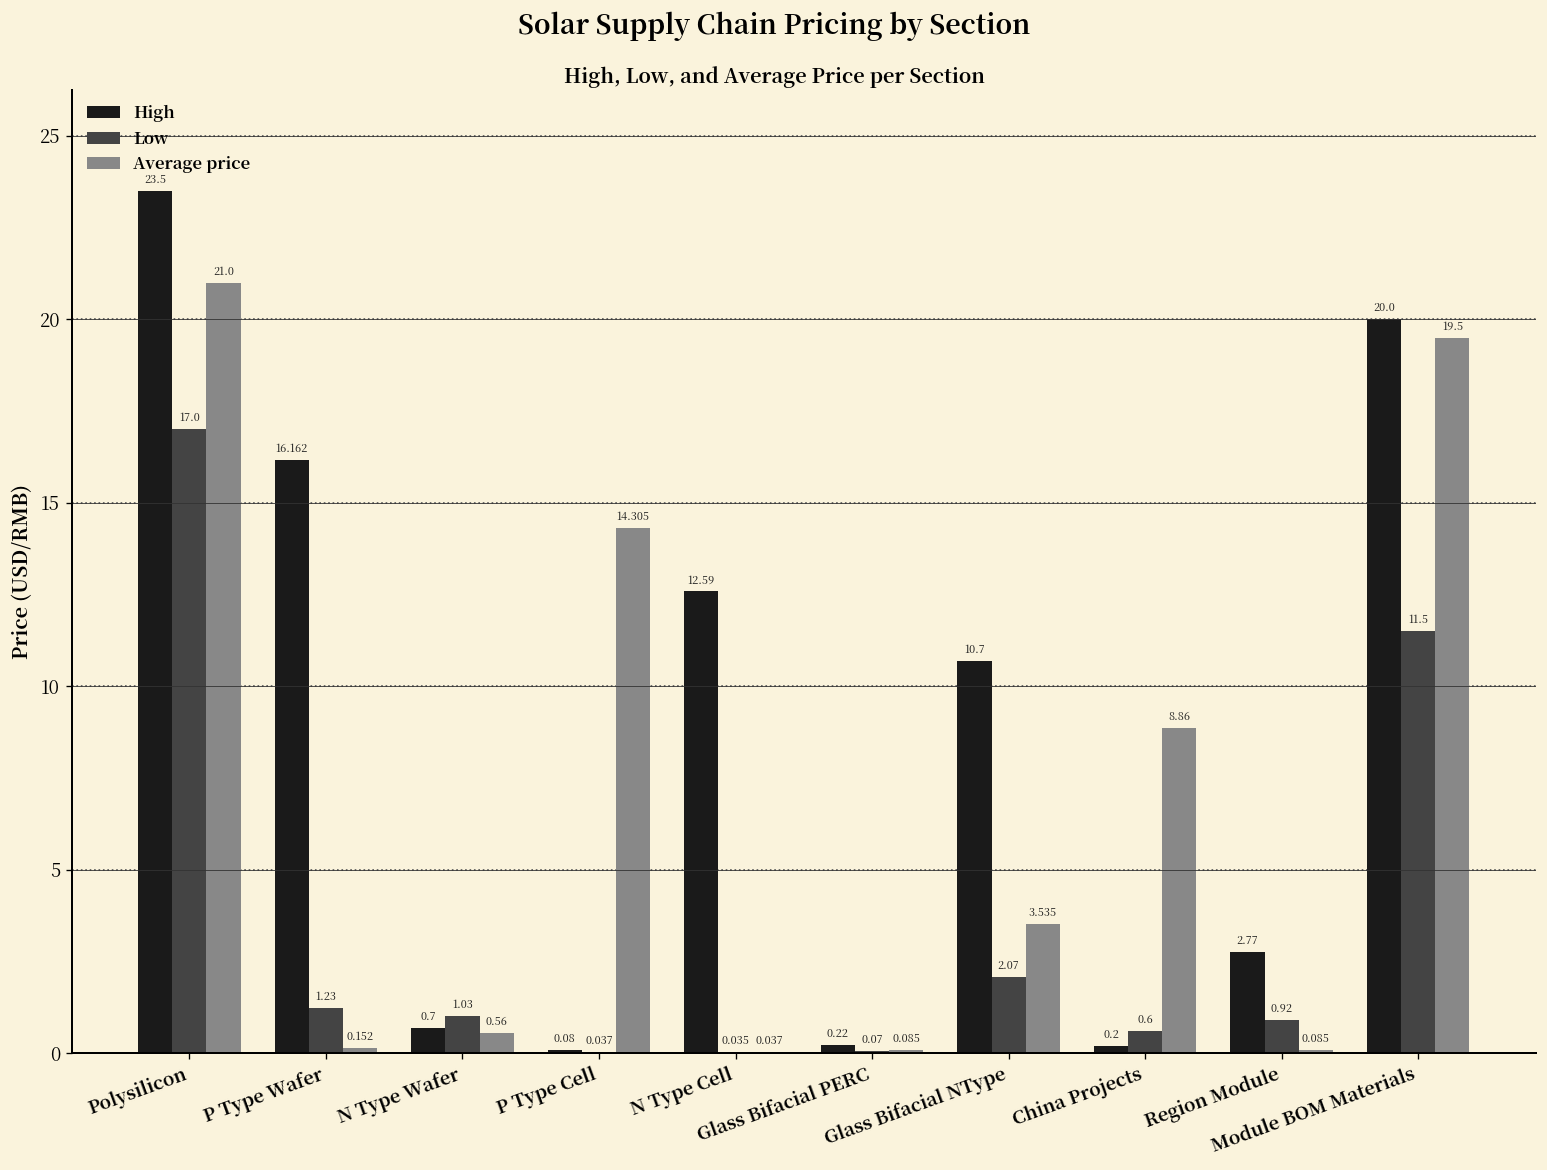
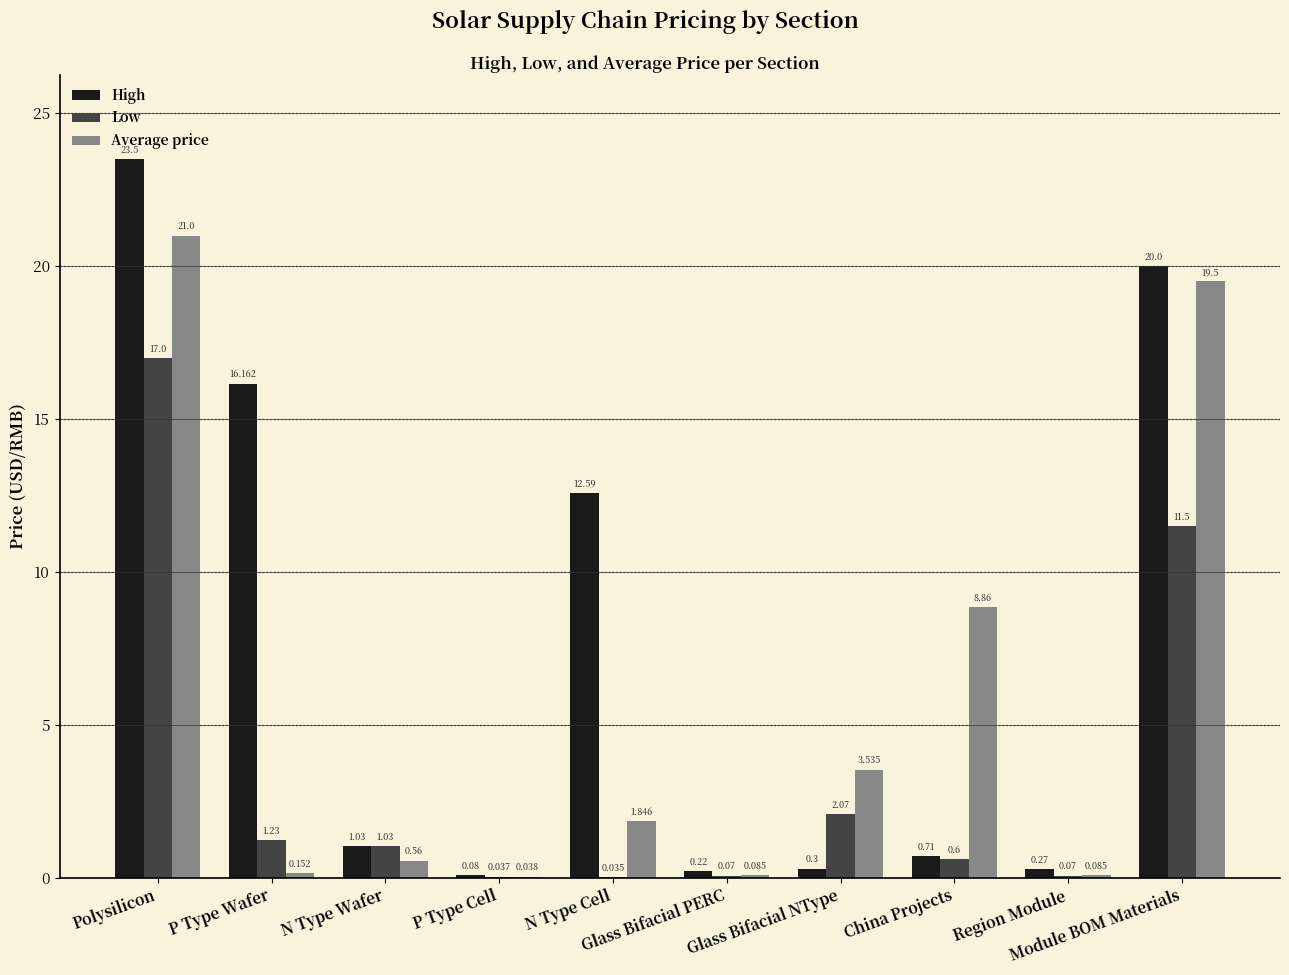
High, N Type Wafer: 0.7 -> 1.03
Average price, P Type Cell: 14.305 -> 0.038
Average price, N Type Cell: 0.037 -> 1.846
High, Glass Bifacial NType: 10.7 -> 0.3
High, China Projects: 0.2 -> 0.71
High, Region Module: 2.77 -> 0.27
Low, Region Module: 0.92 -> 0.07
